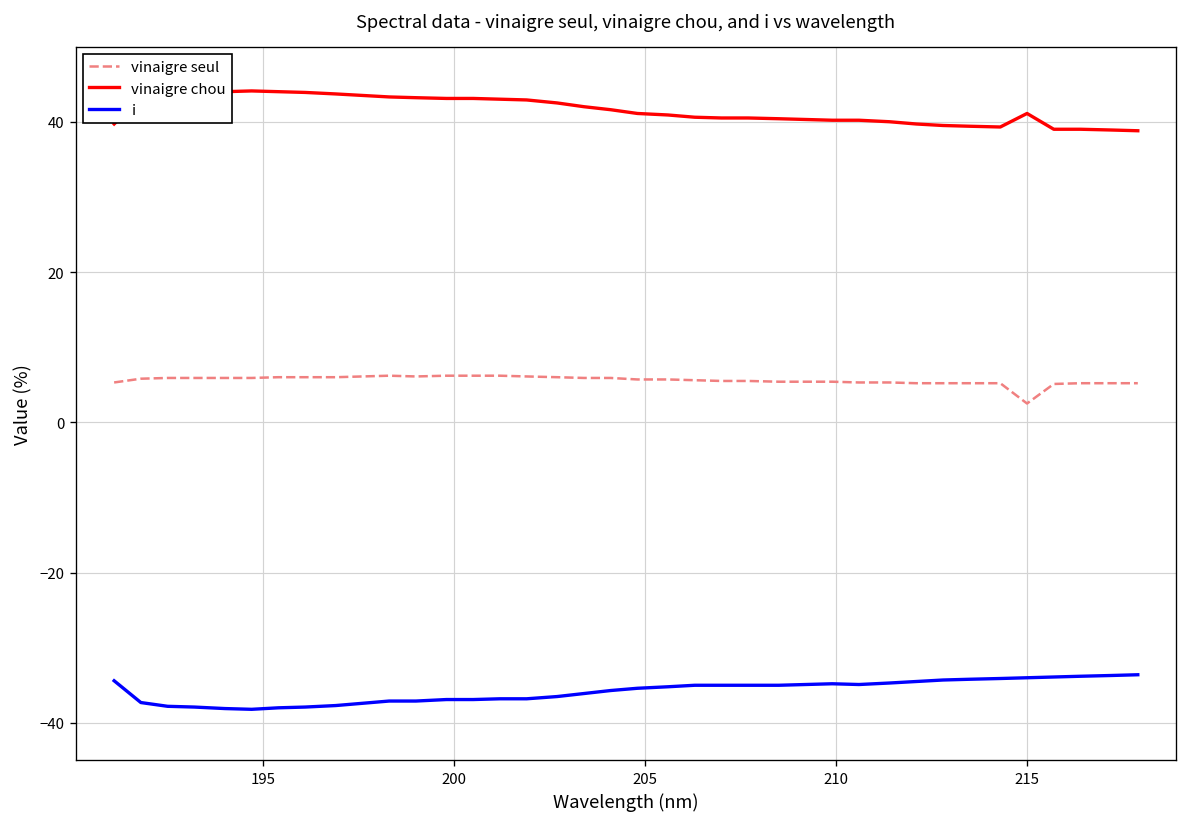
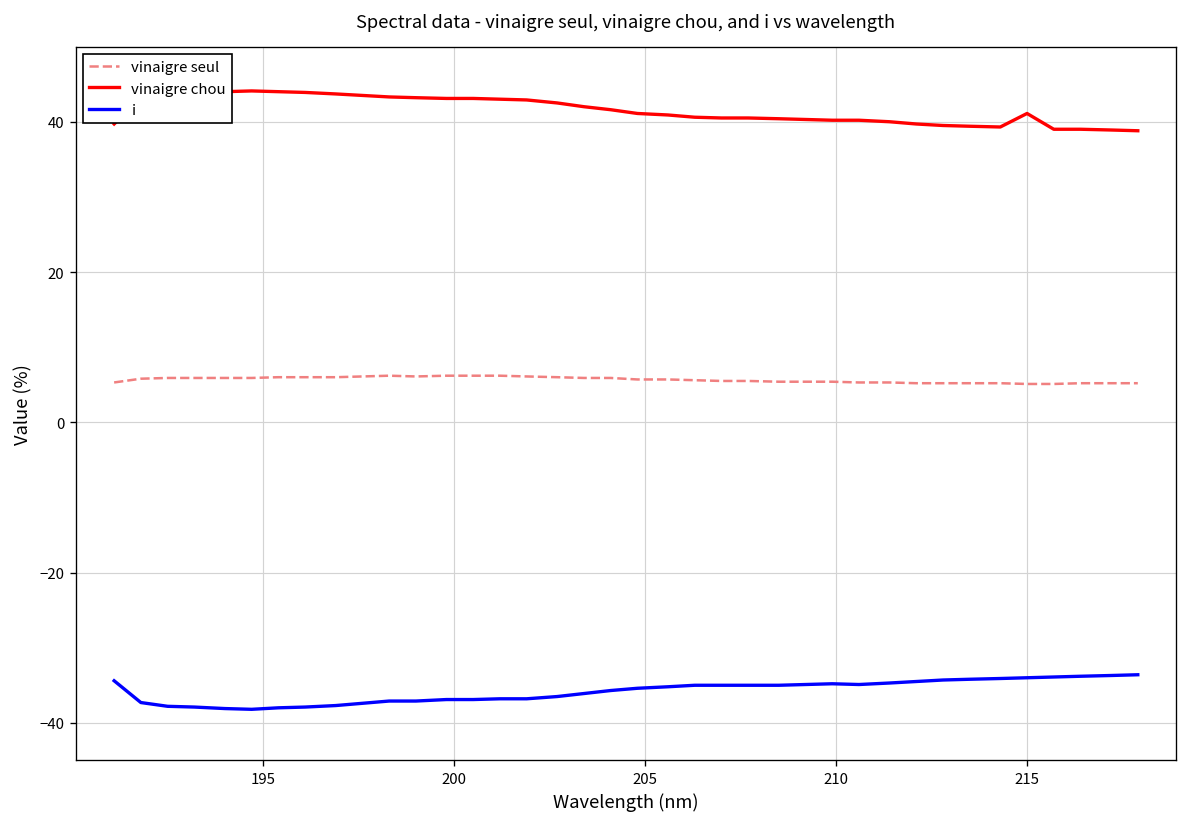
vinaigre seul, 215: 3 -> 5
